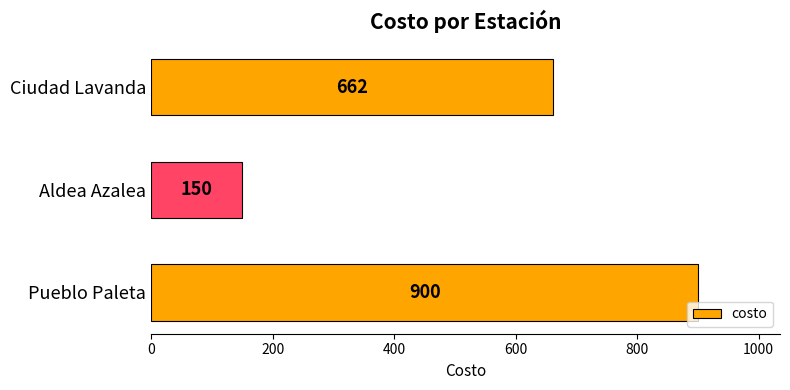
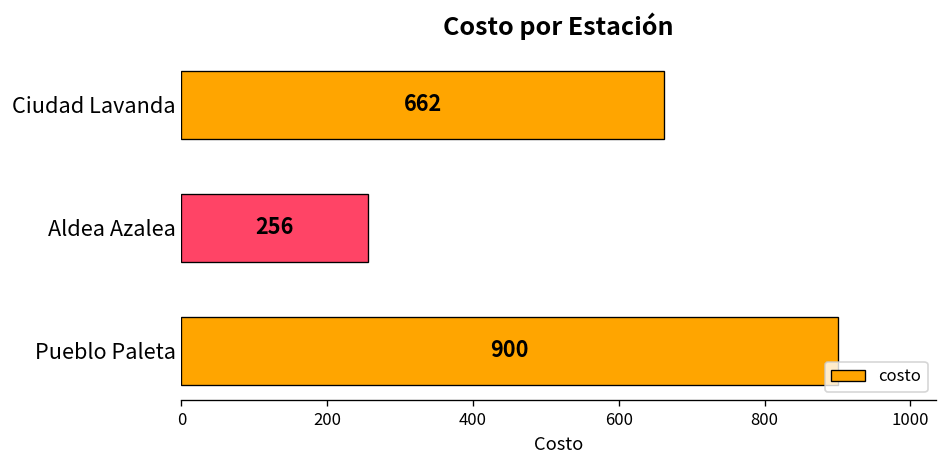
Aldea Azalea: 150 -> 256
